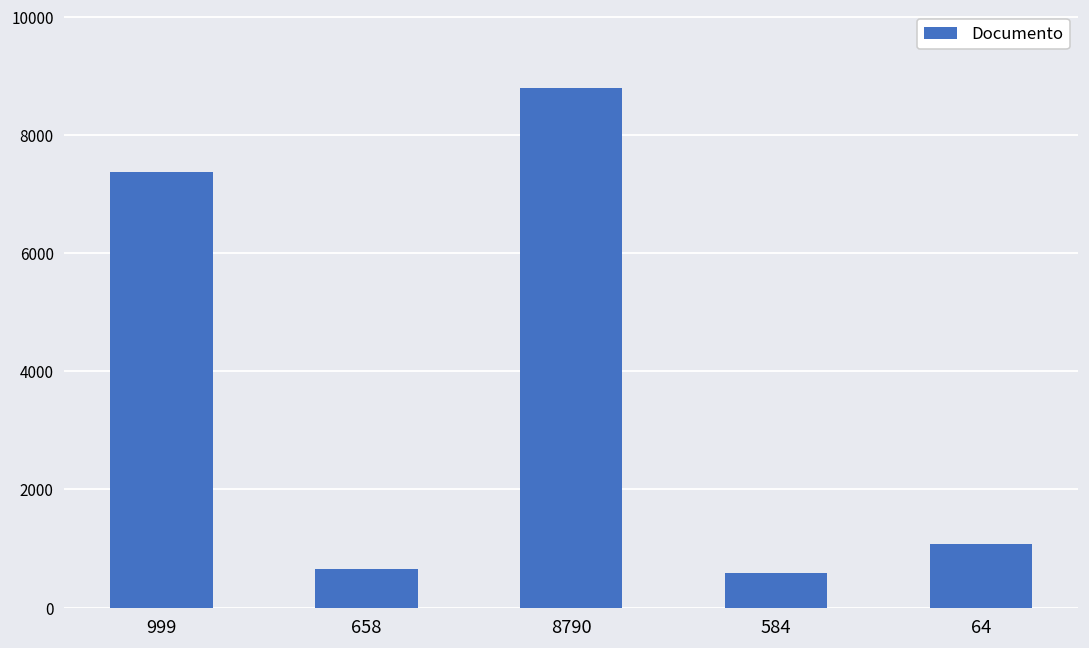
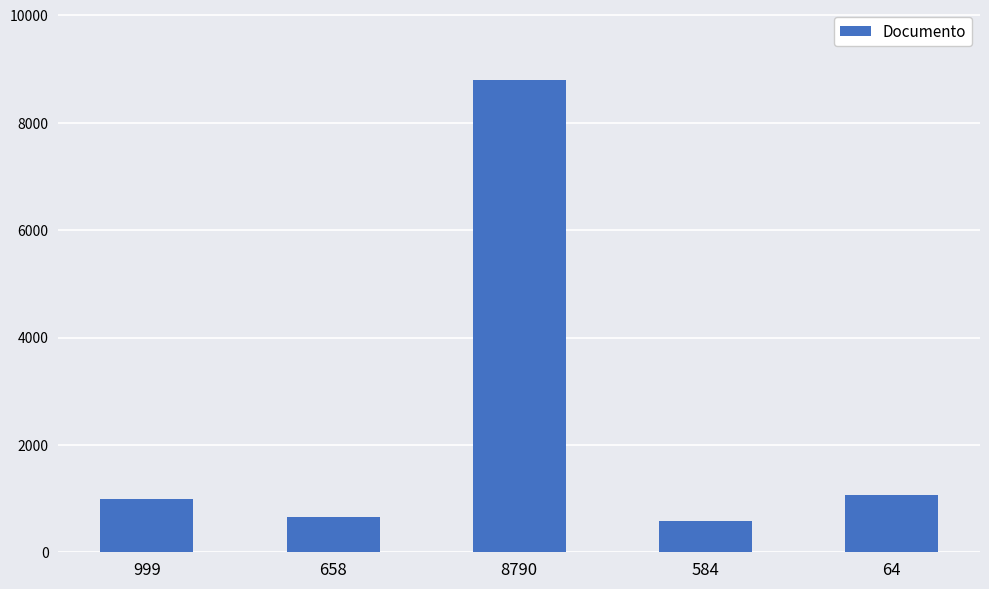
999: 7400 -> 1000
